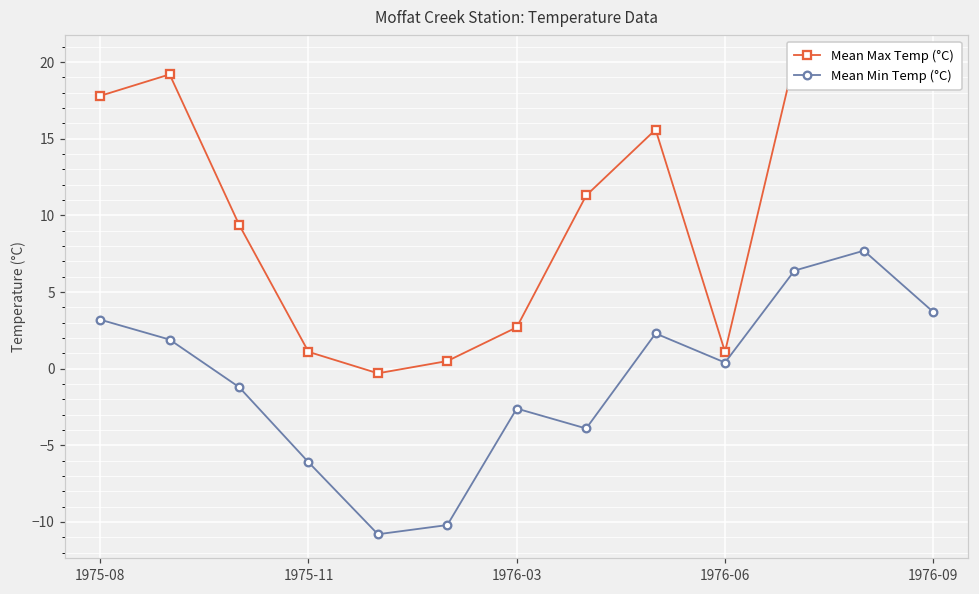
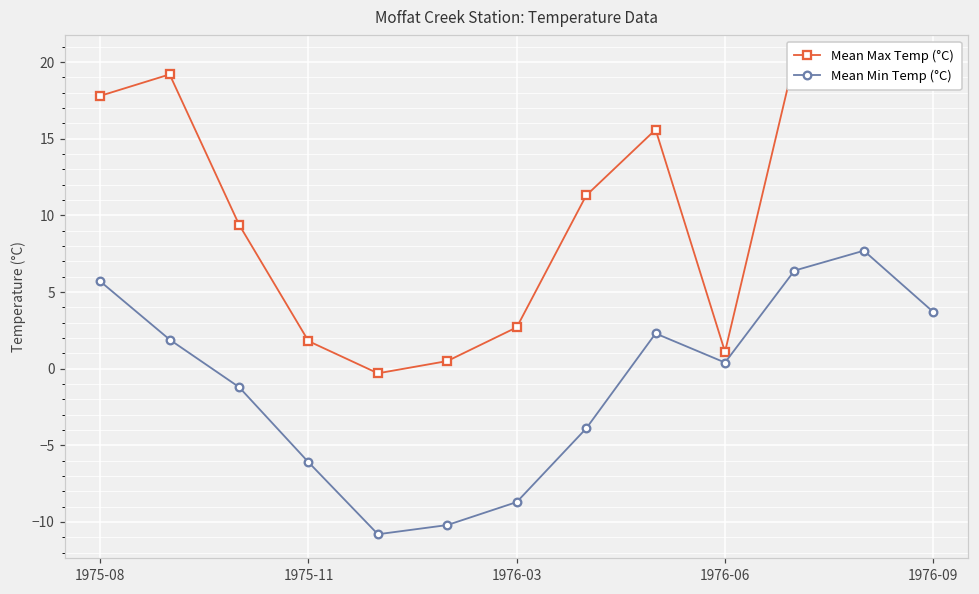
Mean Min Temp (°C), 1975-08: 3.2 -> 5.7
Mean Max Temp (°C), 1975-11: 1.1 -> 1.8
Mean Min Temp (°C), 1976-03: -2.6 -> -8.7
